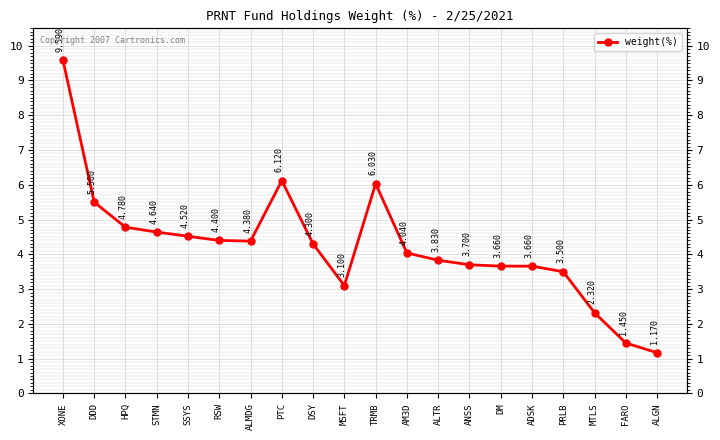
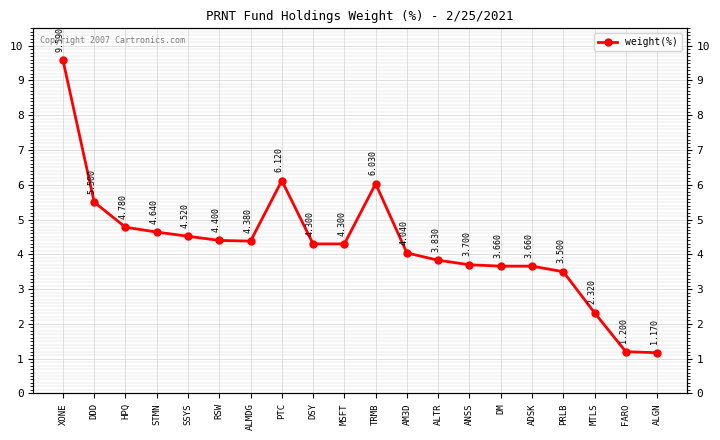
MSFT: 3.100 -> 4.300
FARO: 1.450 -> 1.200
